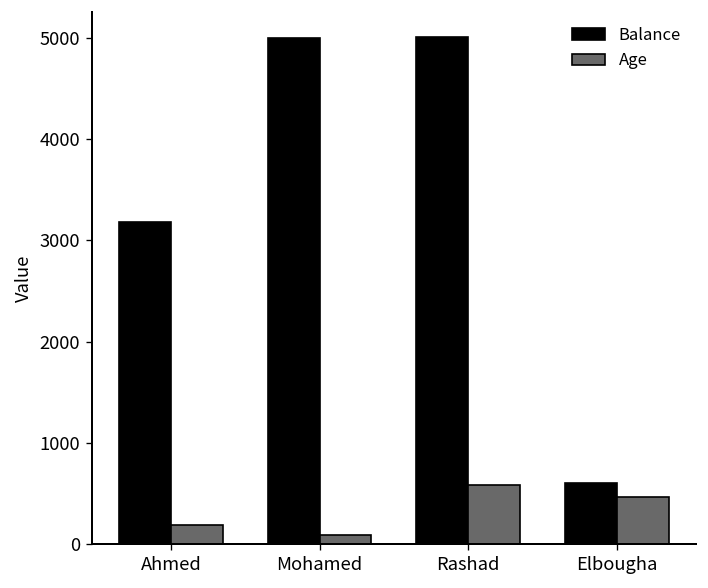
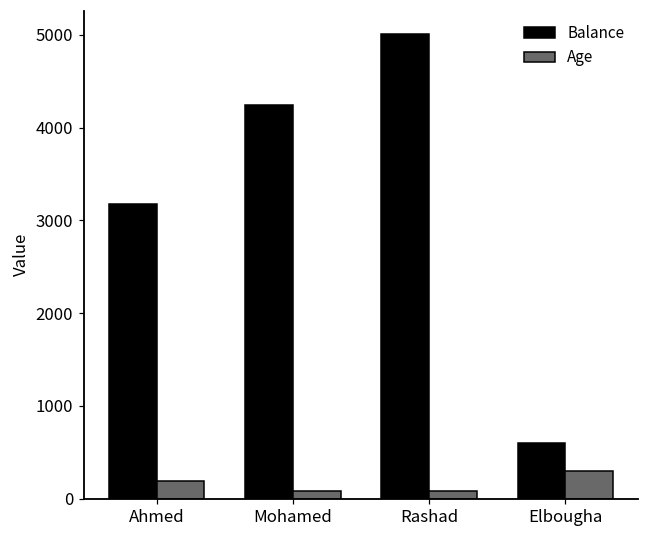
Balance, Mohamed: 5000 -> 4200
Age, Rashad: 600 -> 100
Age, Elbougha: 500 -> 300
